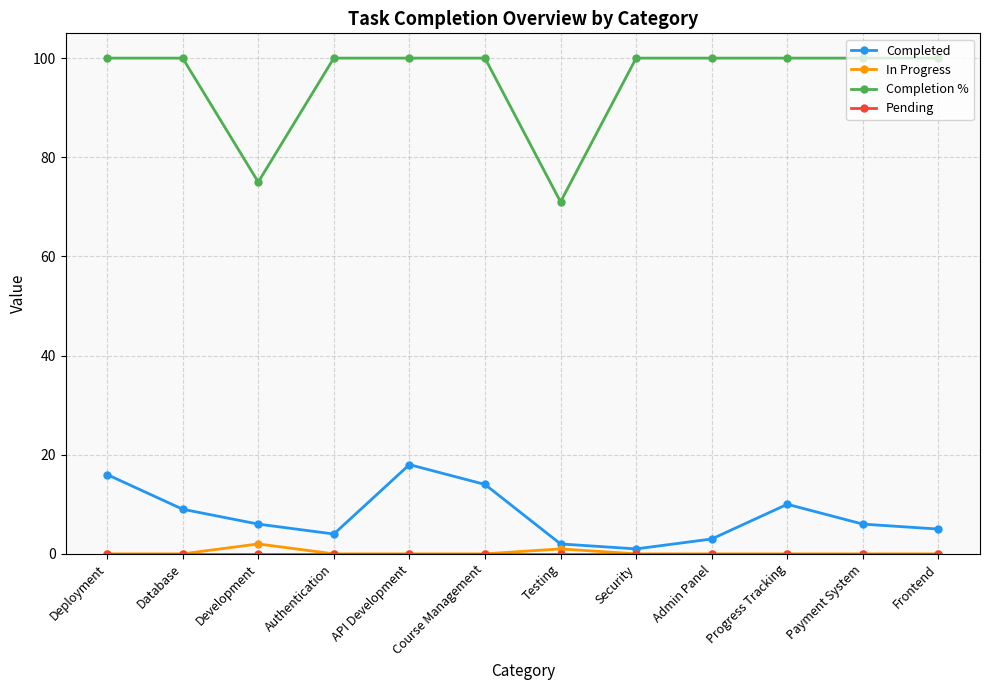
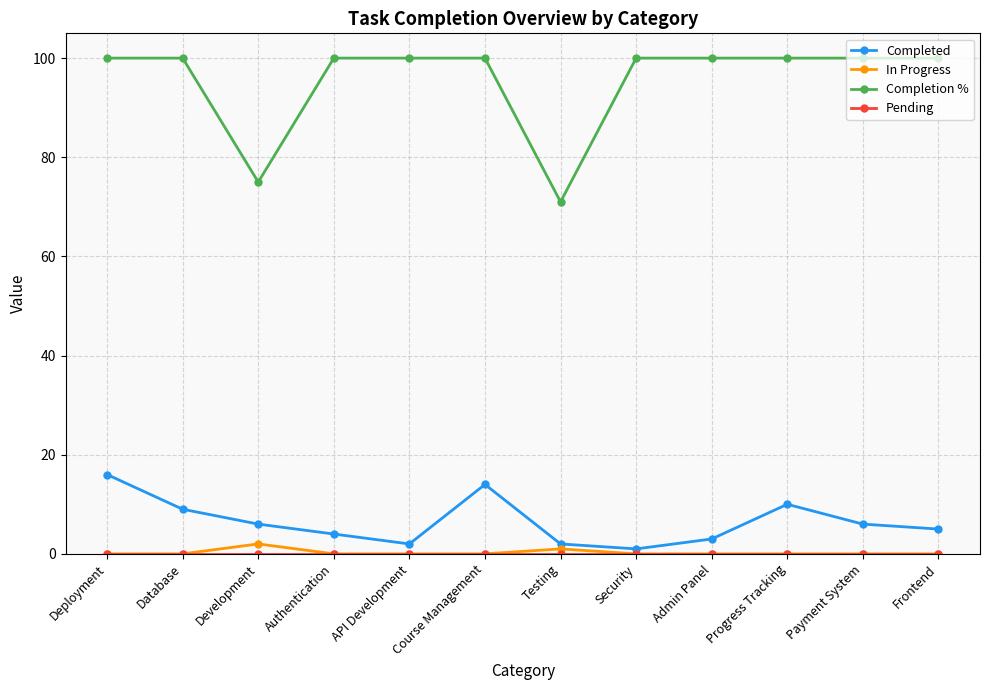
Completed, API Development: 18 -> 2
